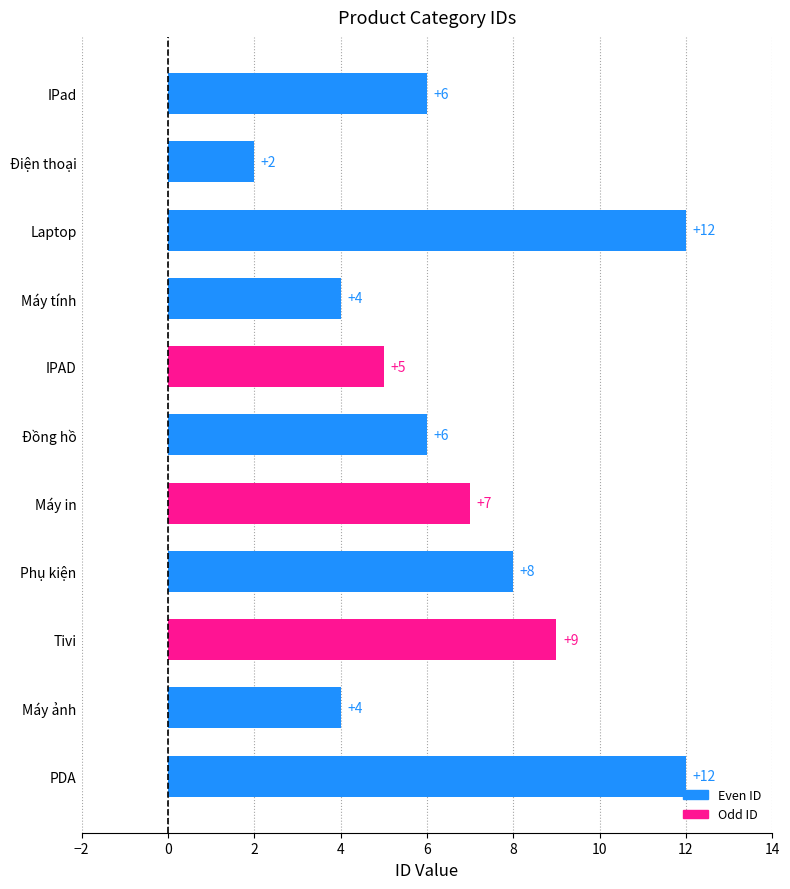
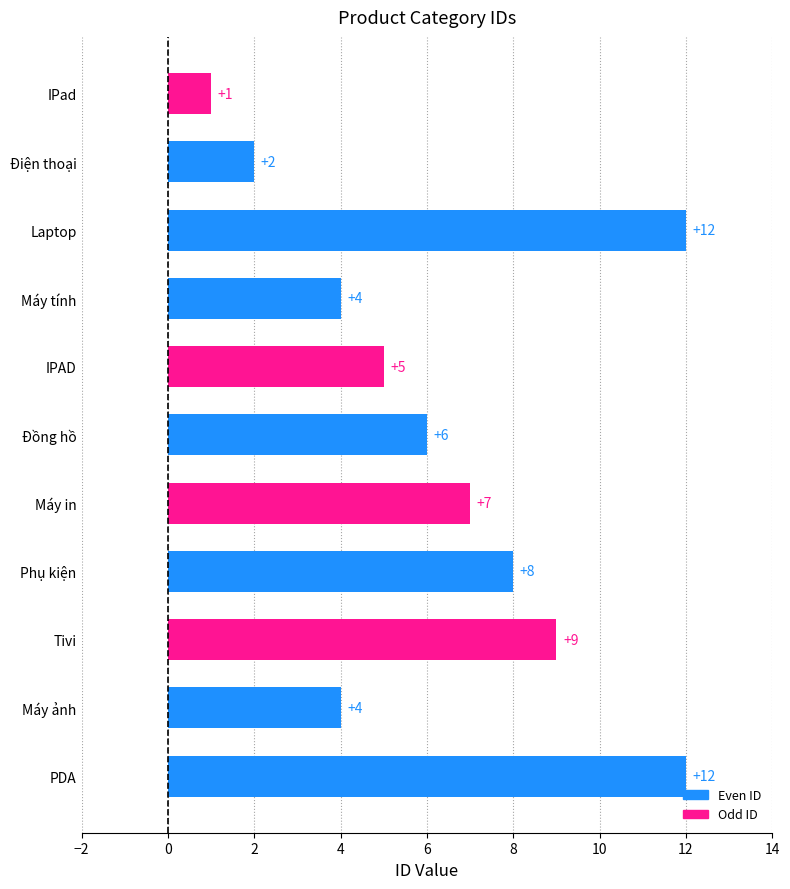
IPad: +6 -> +1
